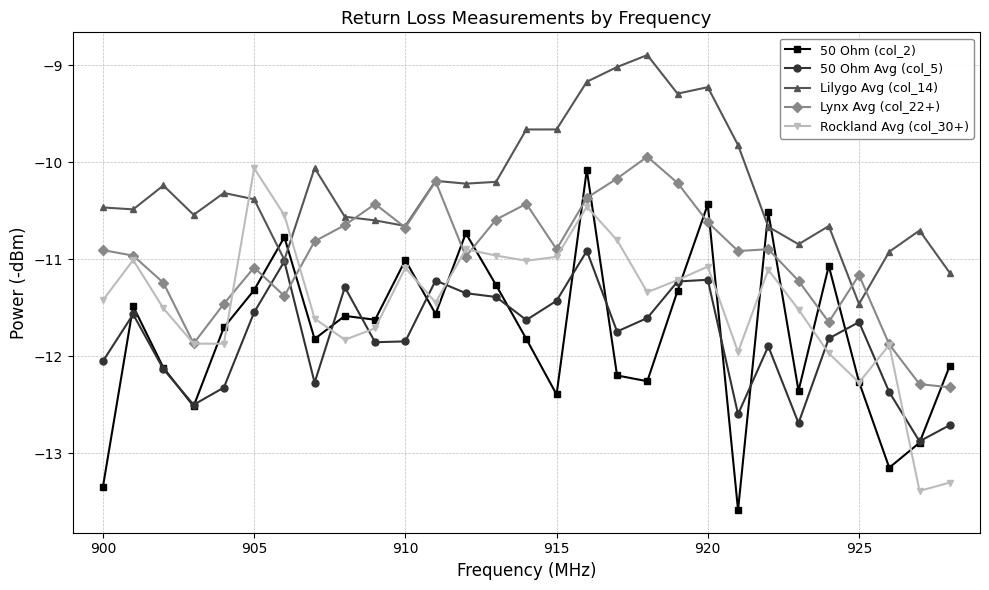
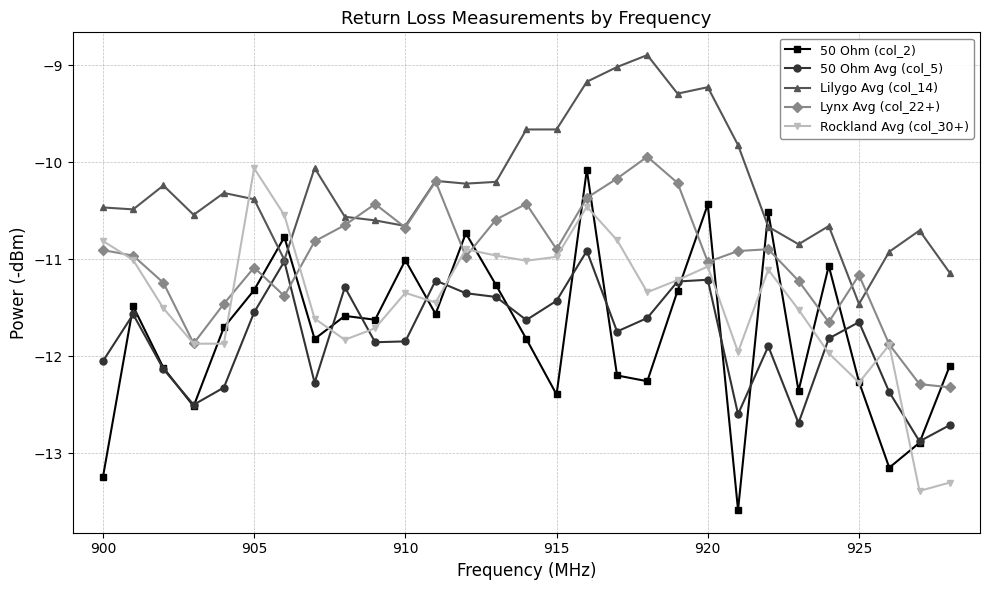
50 Ohm (col_2), 900: -13.3 -> -13.2
Rockland Avg (col_30+), 900: -11.4 -> -10.8
Rockland Avg (col_30+), 910: -11.1 -> -11.3
Lynx Avg (col_22+), 920: -10.6 -> -11.0
